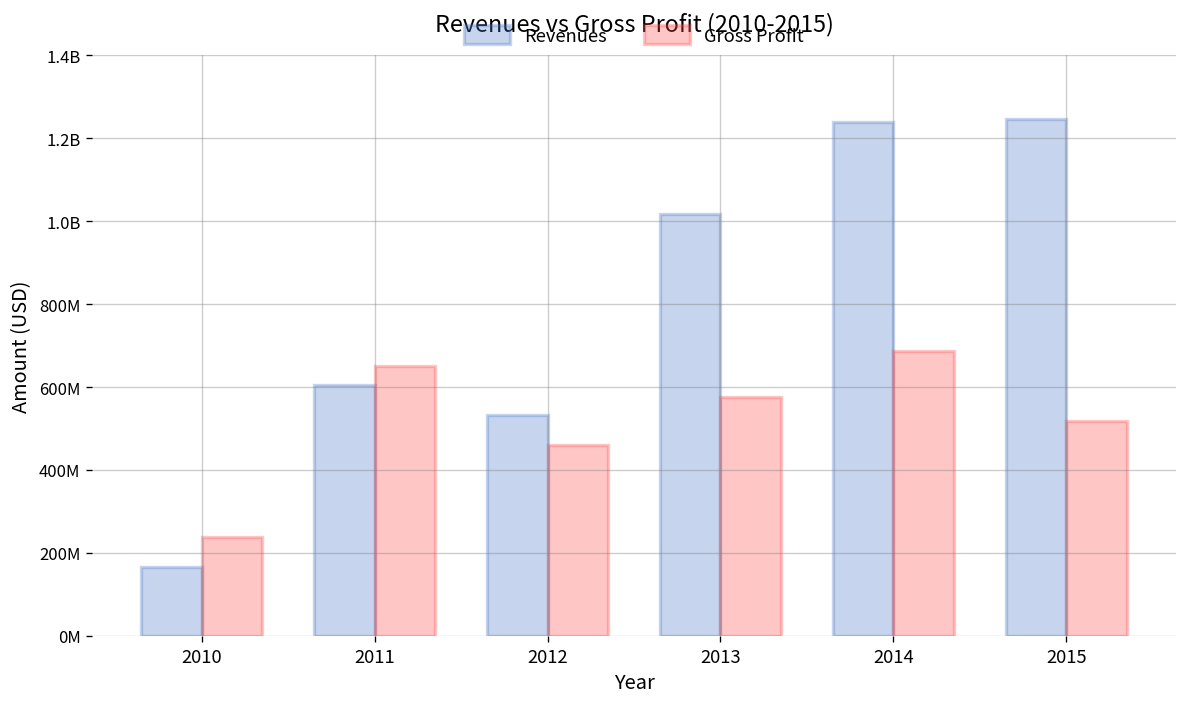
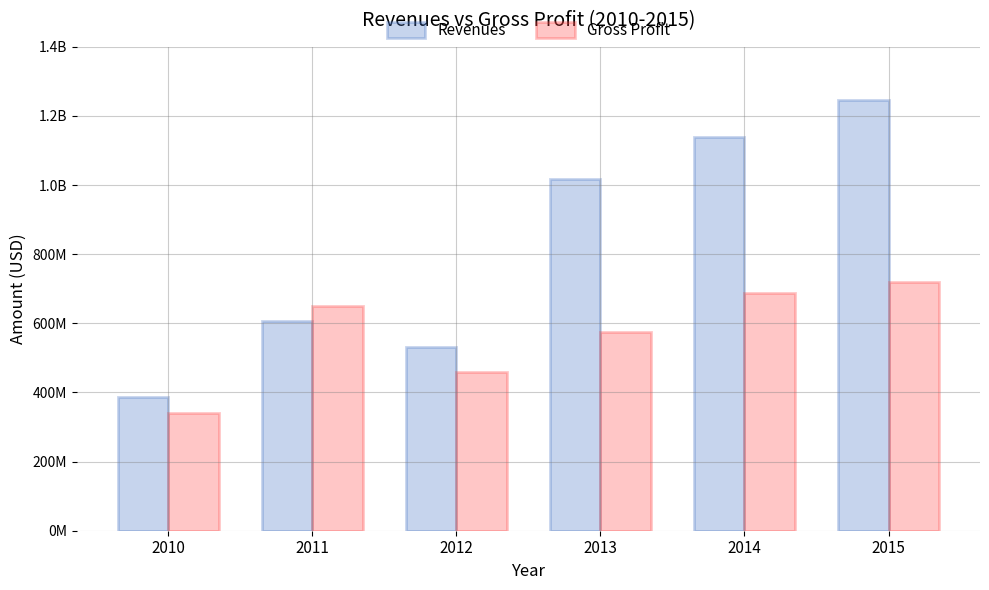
Revenues, 2010: 170000000 -> 390000000
Gross Profit, 2010: 240000000 -> 340000000
Revenues, 2014: 1240000000 -> 1140000000
Gross Profit, 2015: 520000000 -> 720000000
